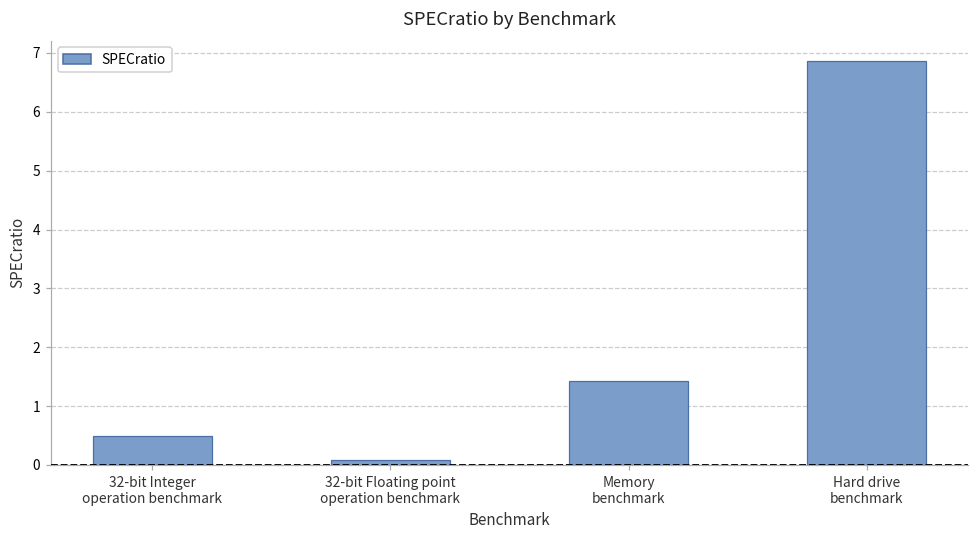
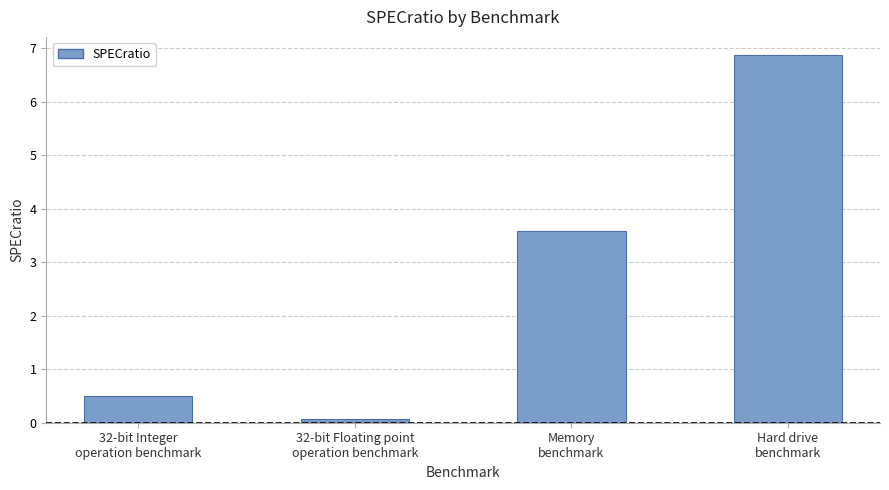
Memory benchmark: 1.4 -> 3.6
